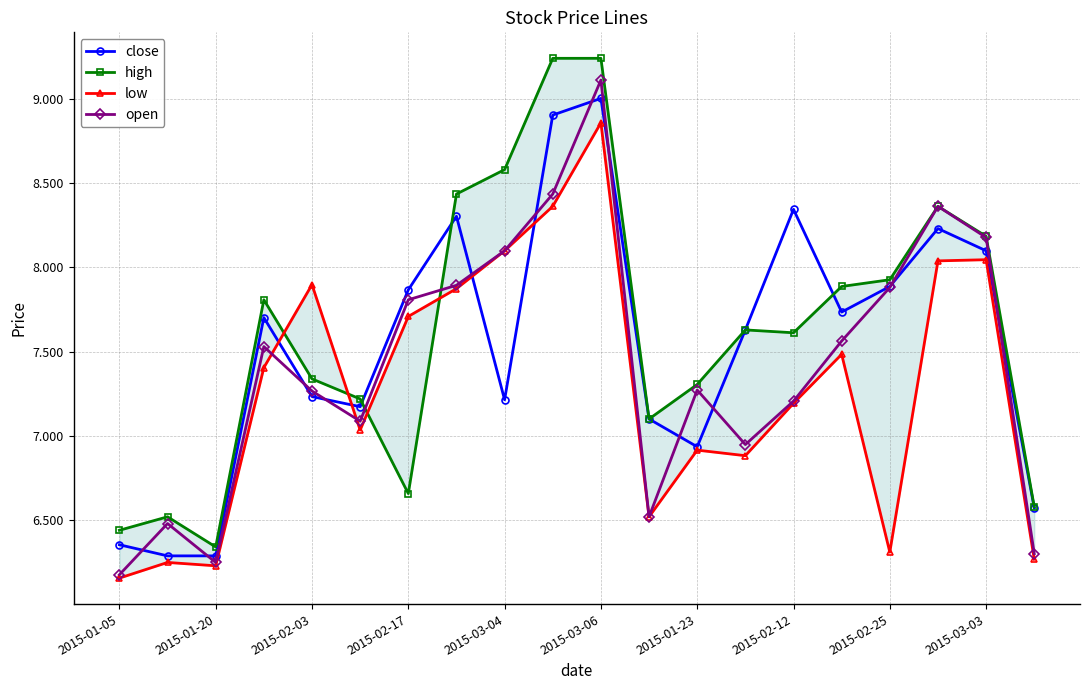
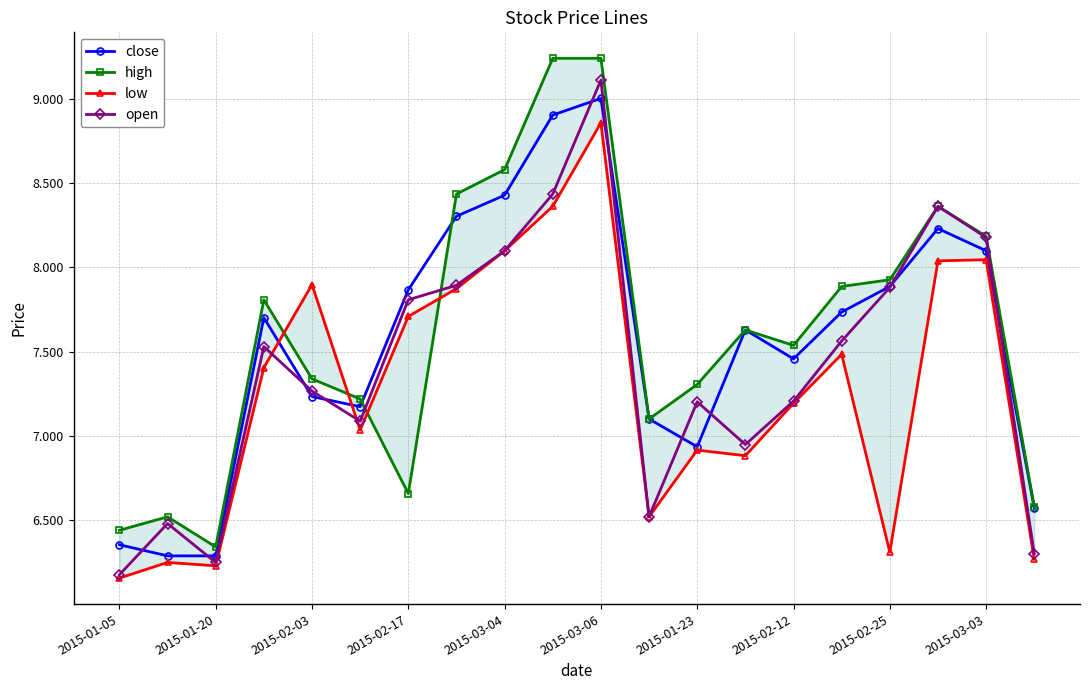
close, 2015-03-04: 7.21 -> 8.43
open, 2015-01-23: 7.27 -> 7.20
close, 2015-02-12: 8.35 -> 7.46
high, 2015-02-12: 7.61 -> 7.54
